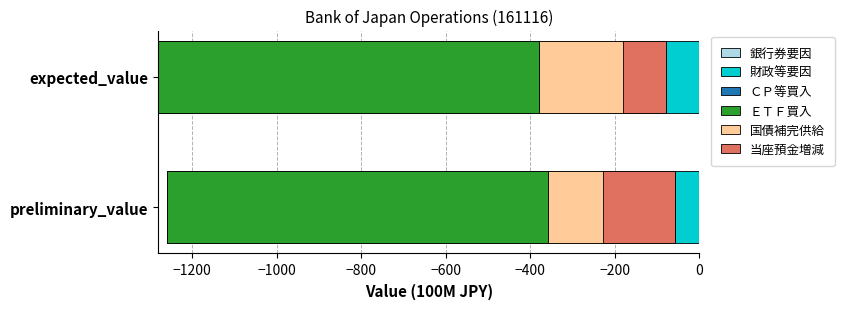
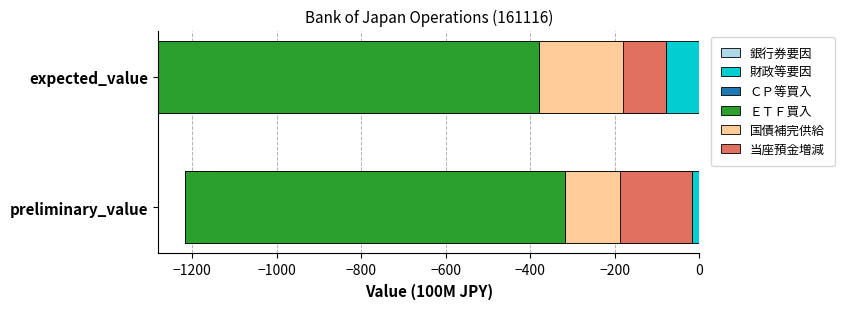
ＣＰ等買入, preliminary_value: -100 -> -60
